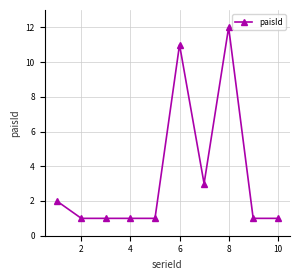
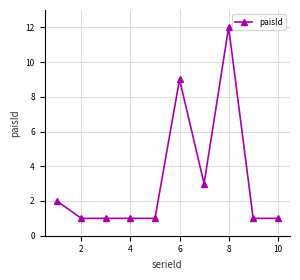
6: 11 -> 9
